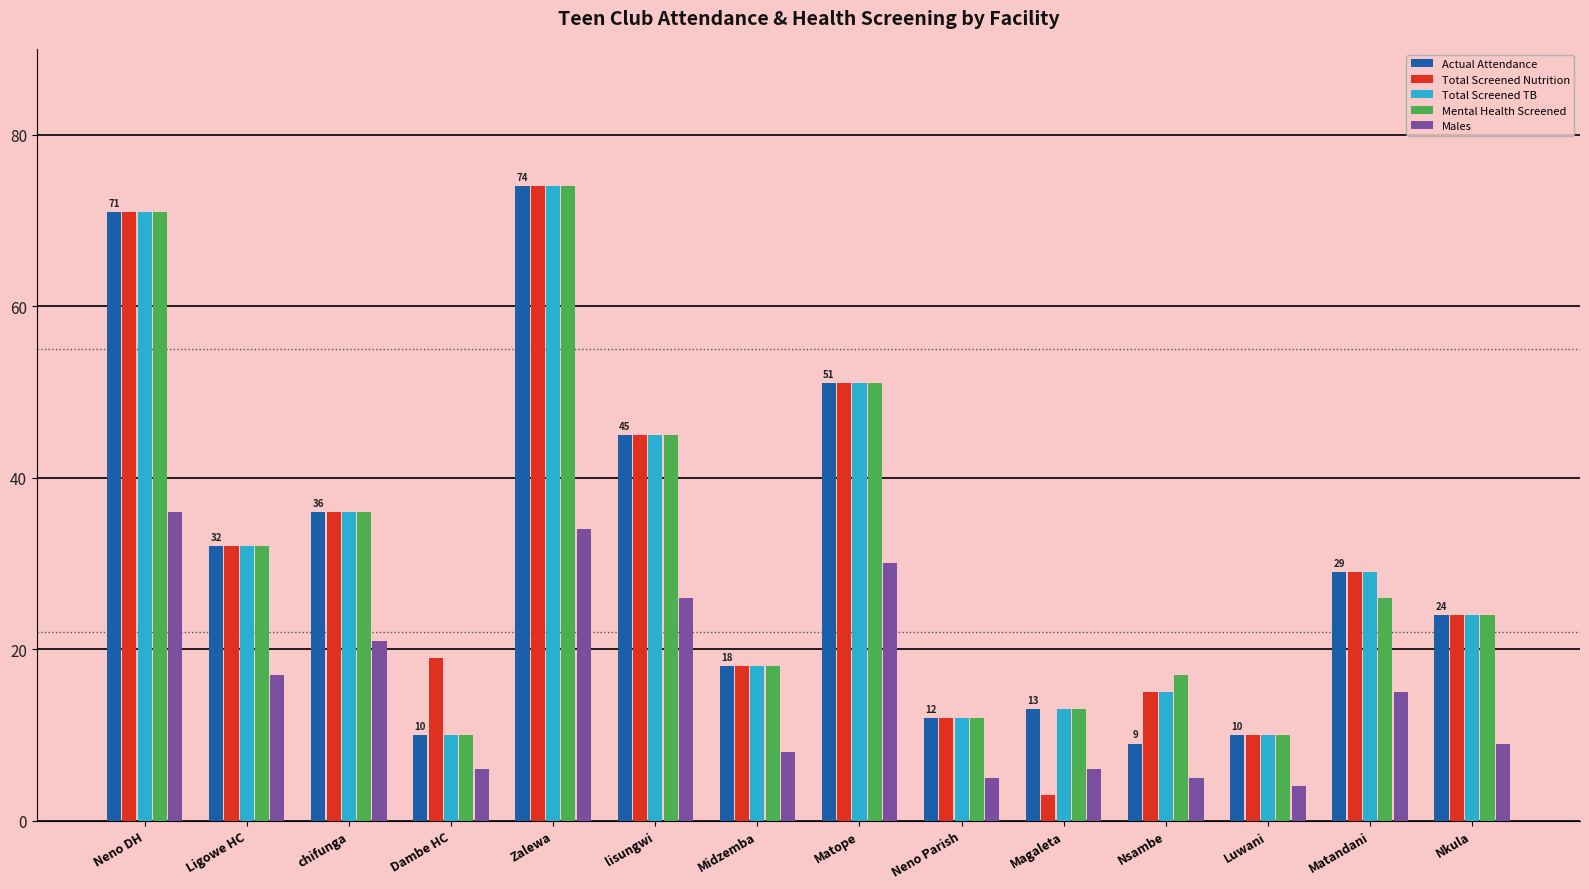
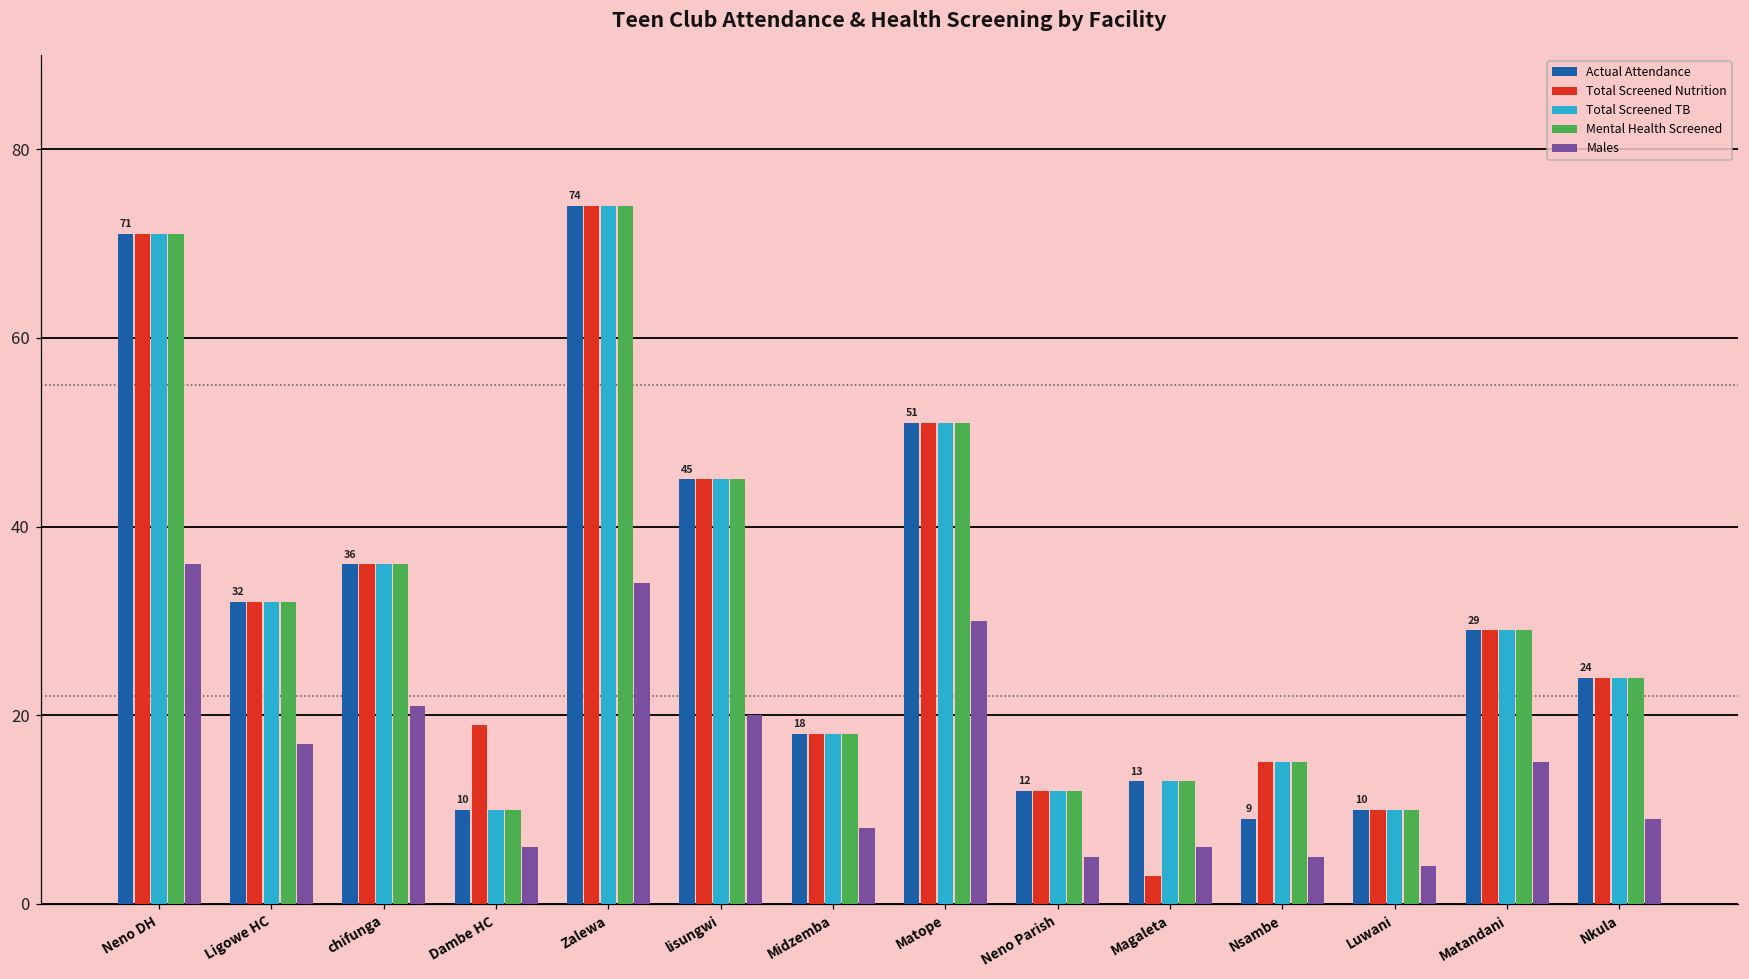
Males, lisungwi: 26 -> 20
Mental Health Screened, Nsambe: 17 -> 15
Mental Health Screened, Matandani: 26 -> 29
